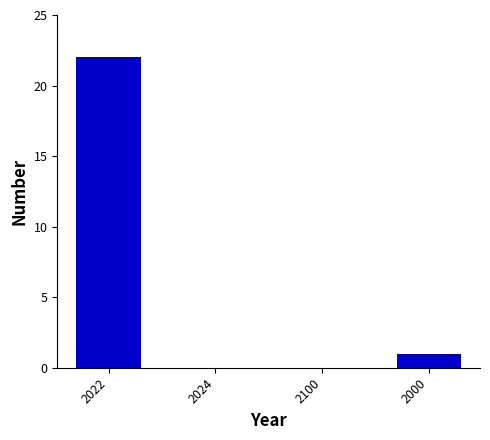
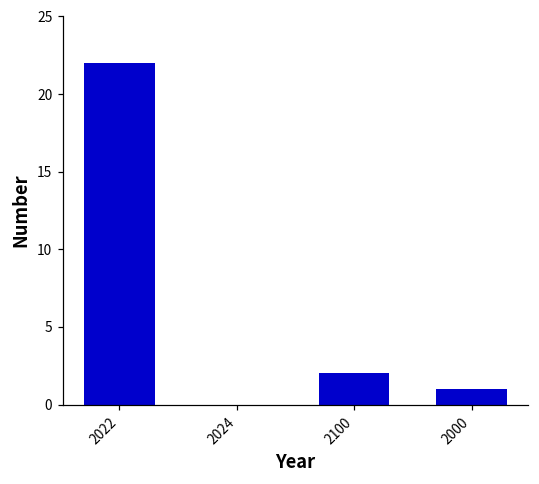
2100: 0 -> 2
